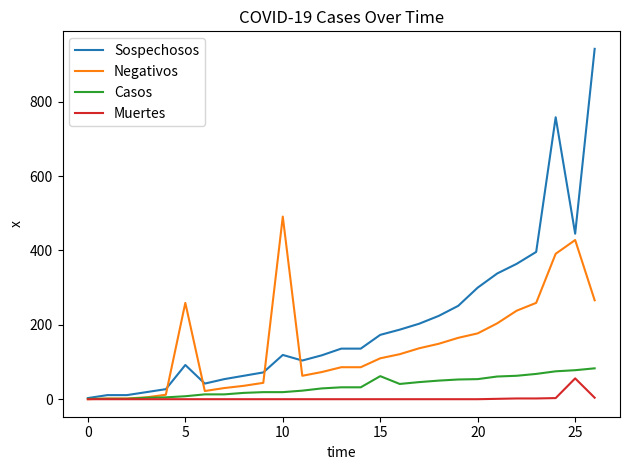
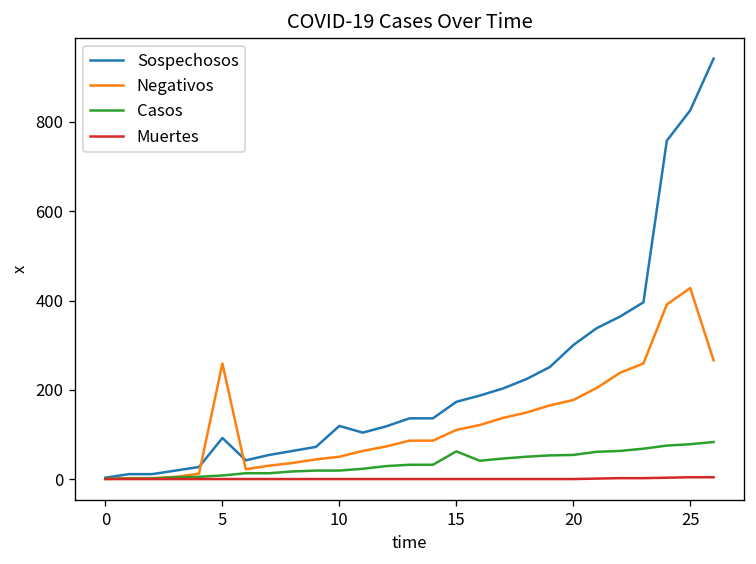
Negativos, 10: 490 -> 50
Sospechosos, 25: 450 -> 830
Muertes, 25: 60 -> 0
